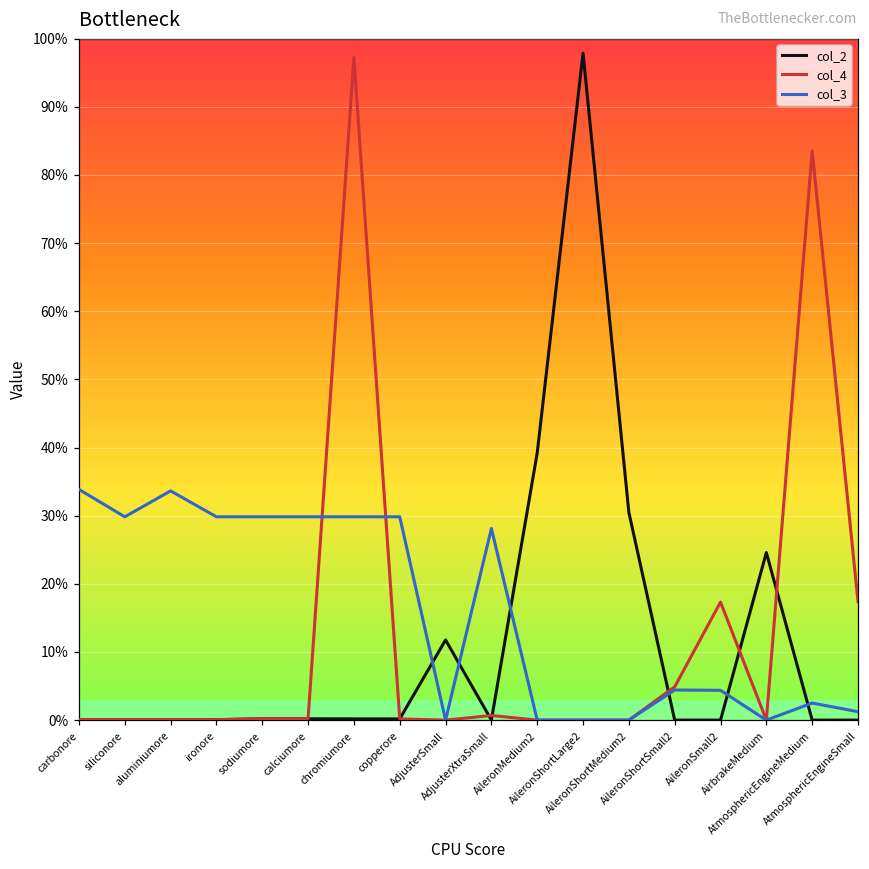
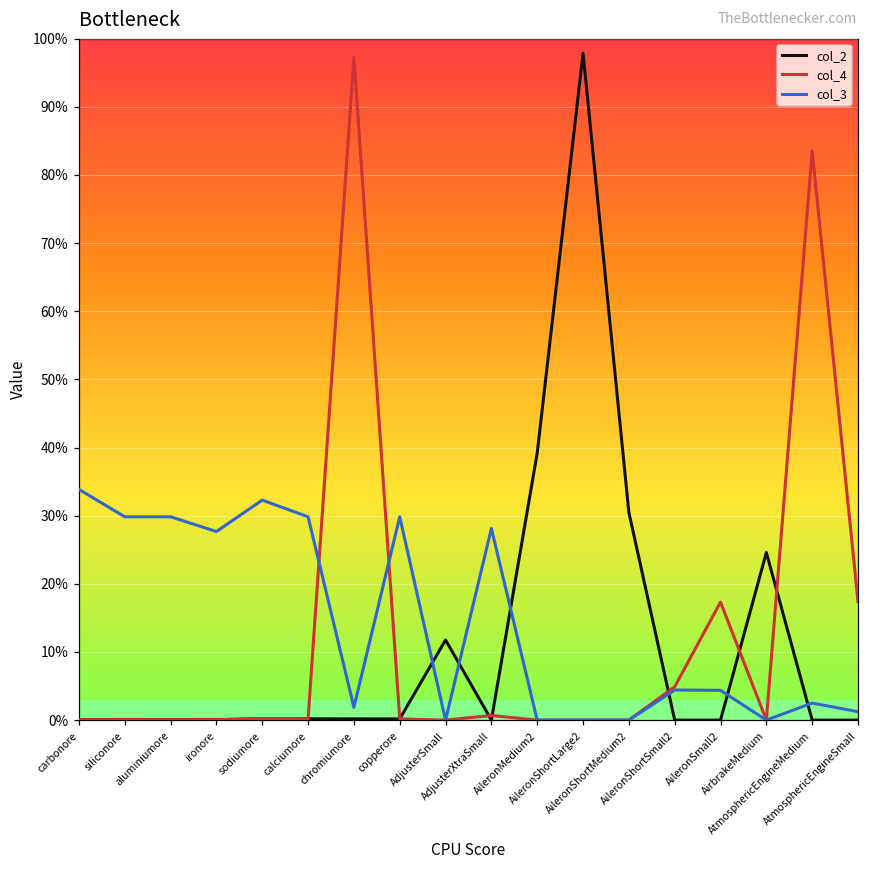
col_3, aluminiumore: 34% -> 30%
col_3, ironore: 30% -> 28%
col_3, sodiumore: 30% -> 32%
col_3, chromiumore: 30% -> 2%
